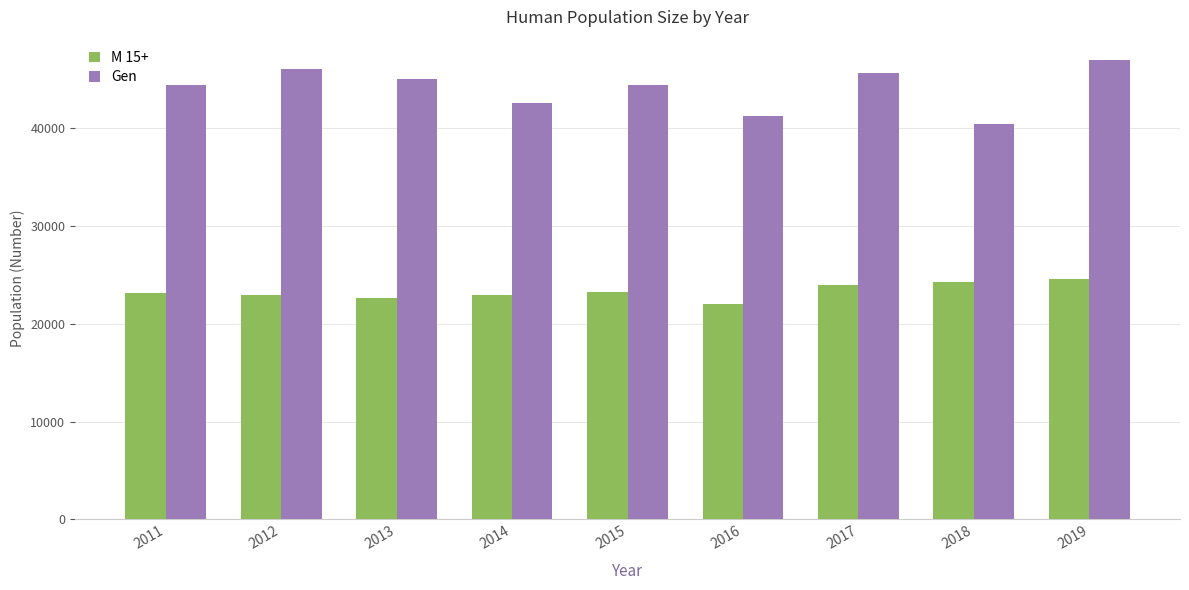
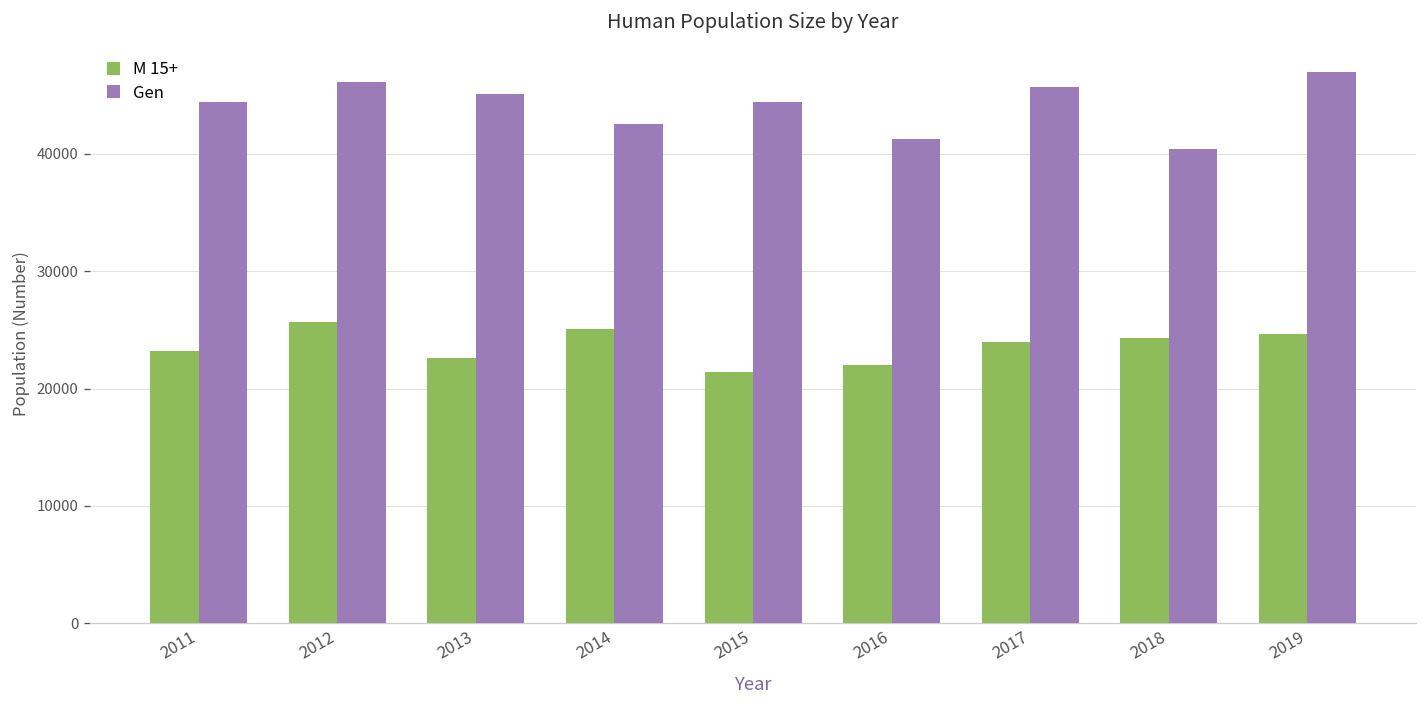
M 15+, 2012: 23000 -> 26000
M 15+, 2014: 23000 -> 25000
M 15+, 2015: 23000 -> 21000
